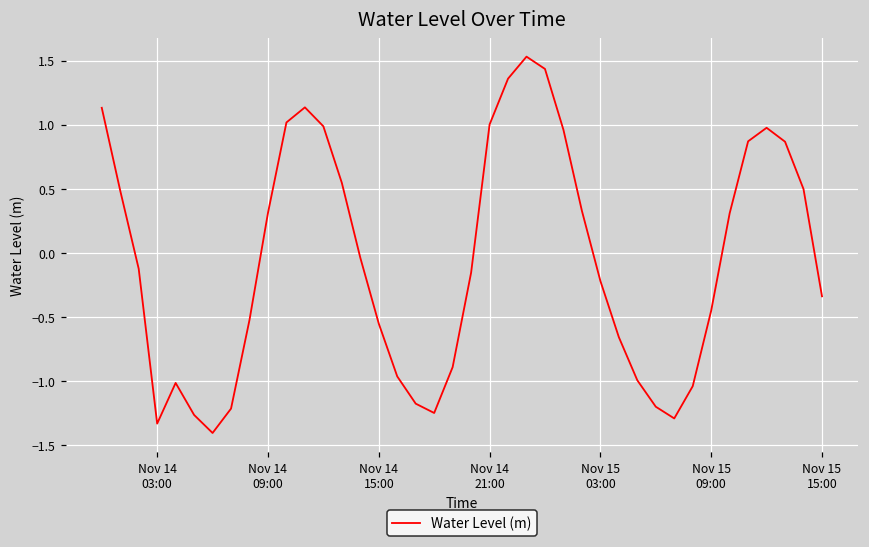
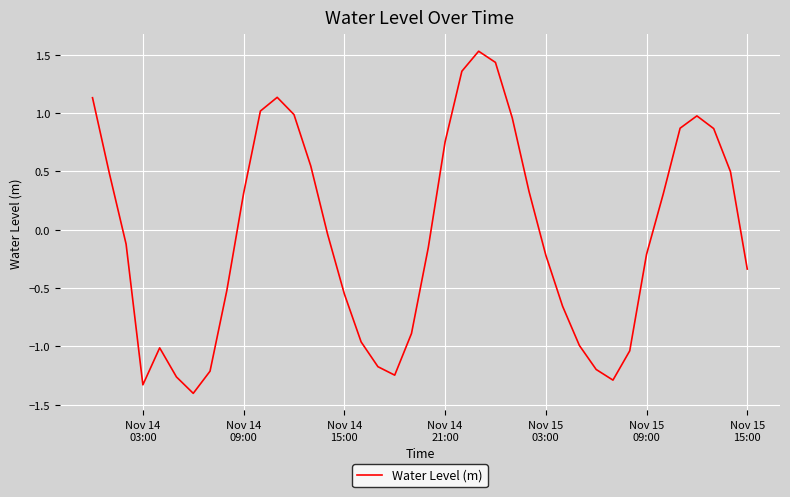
Nov 14 21:00: 1.00 -> 0.75
Nov 15 09:00: -0.45 -> -0.21
